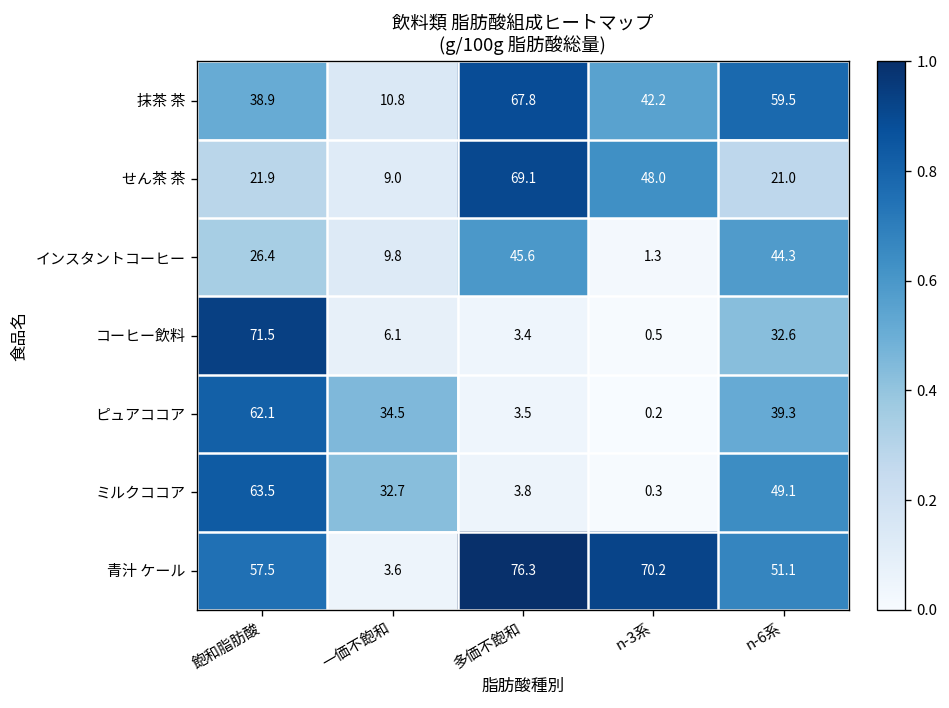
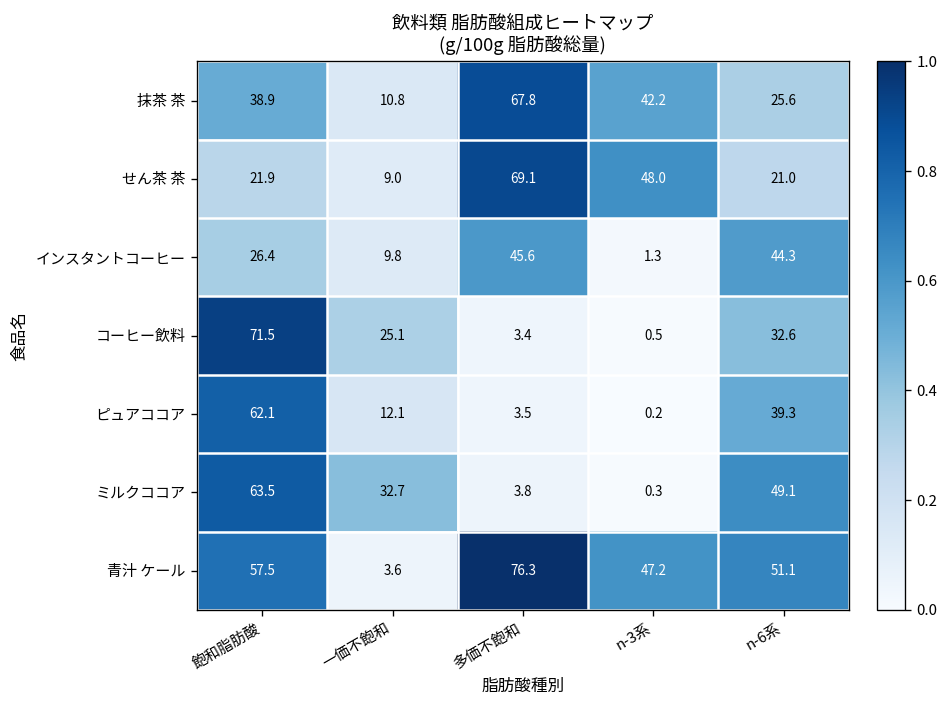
抹茶 茶, n-6系: 59.5 -> 25.6
コーヒー飲料, 一価不飽和: 6.1 -> 25.1
ピュアココア, 一価不飽和: 34.5 -> 12.1
青汁 ケール, n-3系: 70.2 -> 47.2
